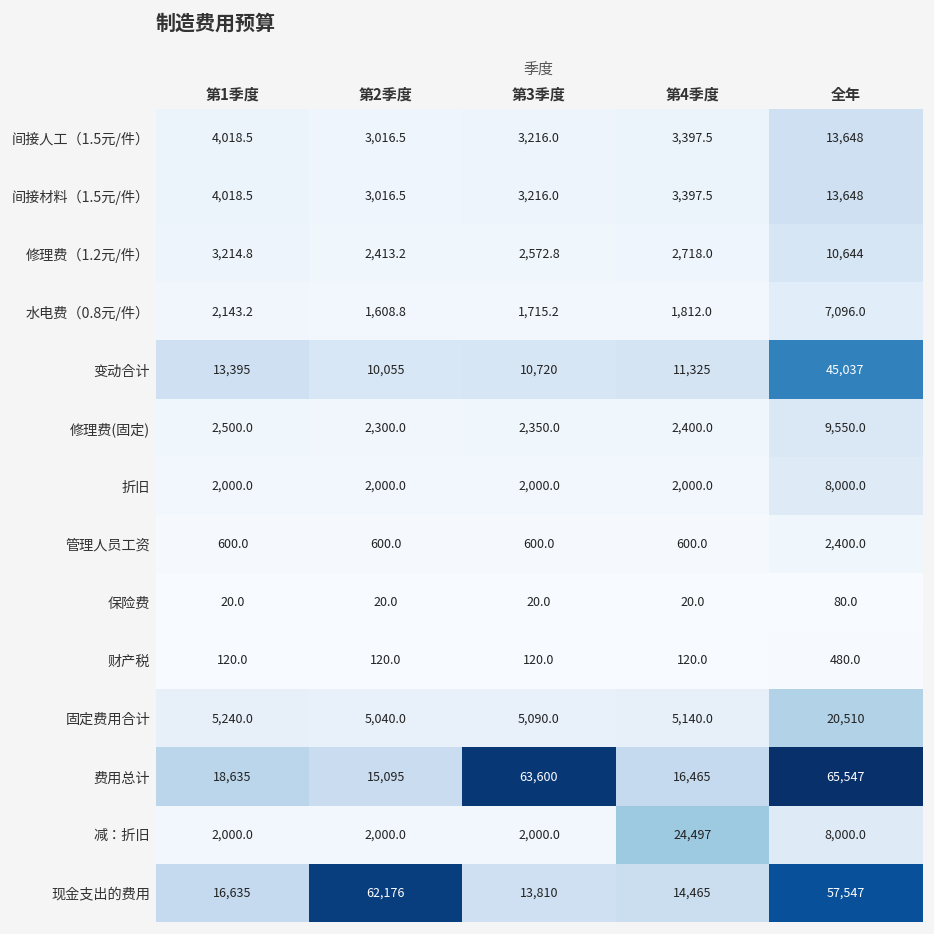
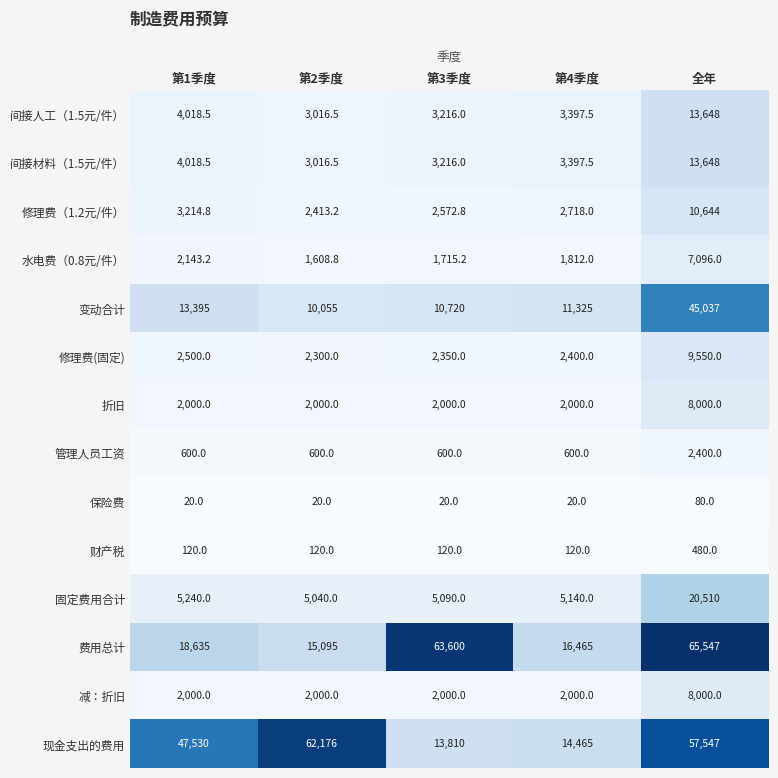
减：折旧, 第4季度: 24,497 -> 2,000.0
现金支出的费用, 第1季度: 16,635 -> 47,530
